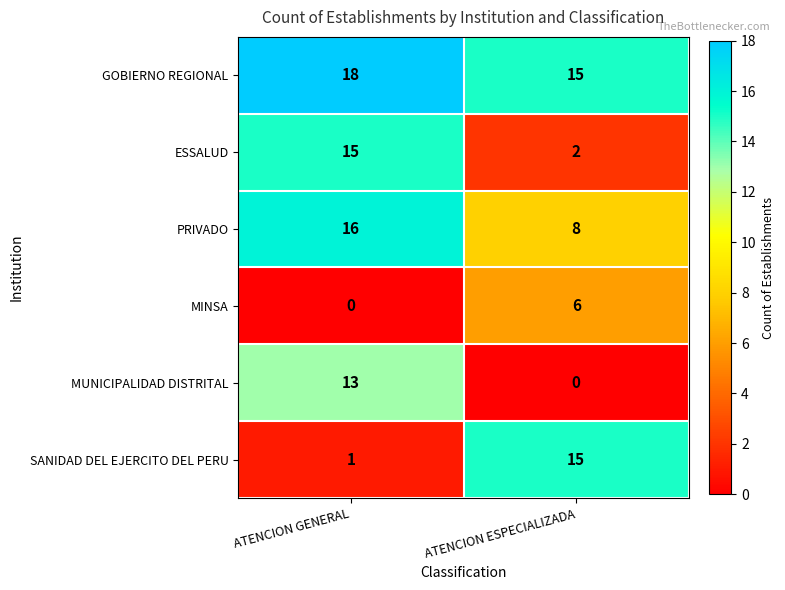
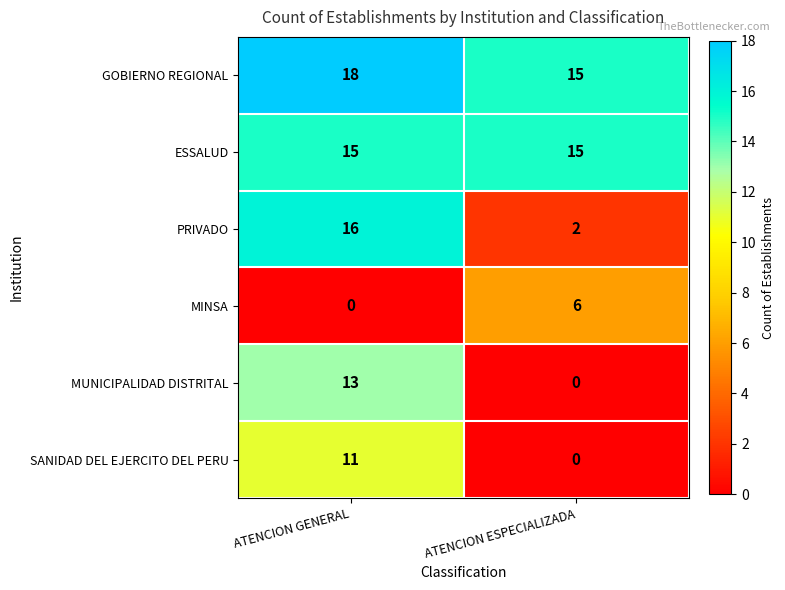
ESSALUD, ATENCION ESPECIALIZADA: 2 -> 15
PRIVADO, ATENCION ESPECIALIZADA: 8 -> 2
SANIDAD DEL EJERCITO DEL PERU, ATENCION GENERAL: 1 -> 11
SANIDAD DEL EJERCITO DEL PERU, ATENCION ESPECIALIZADA: 15 -> 0
